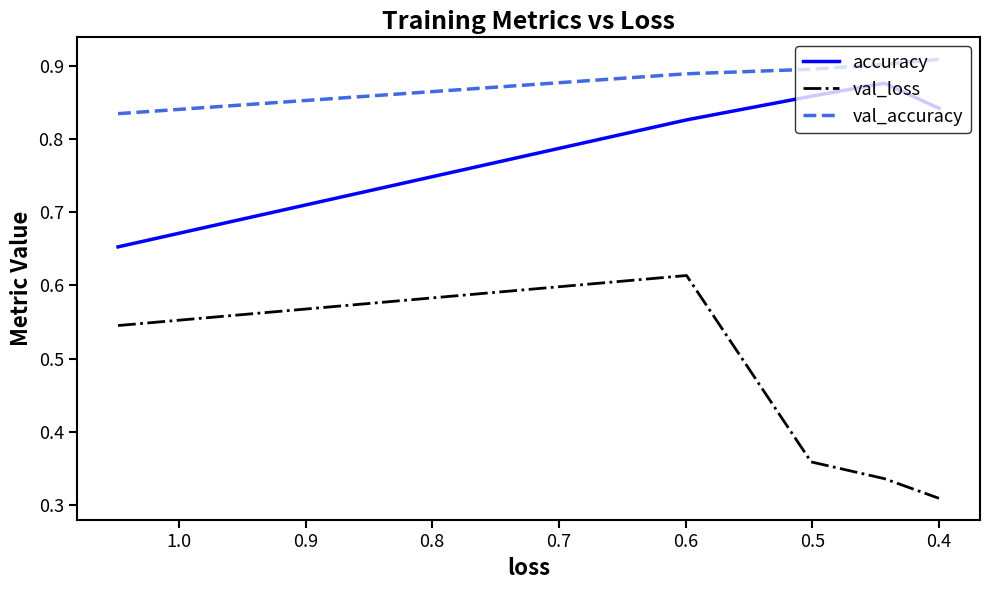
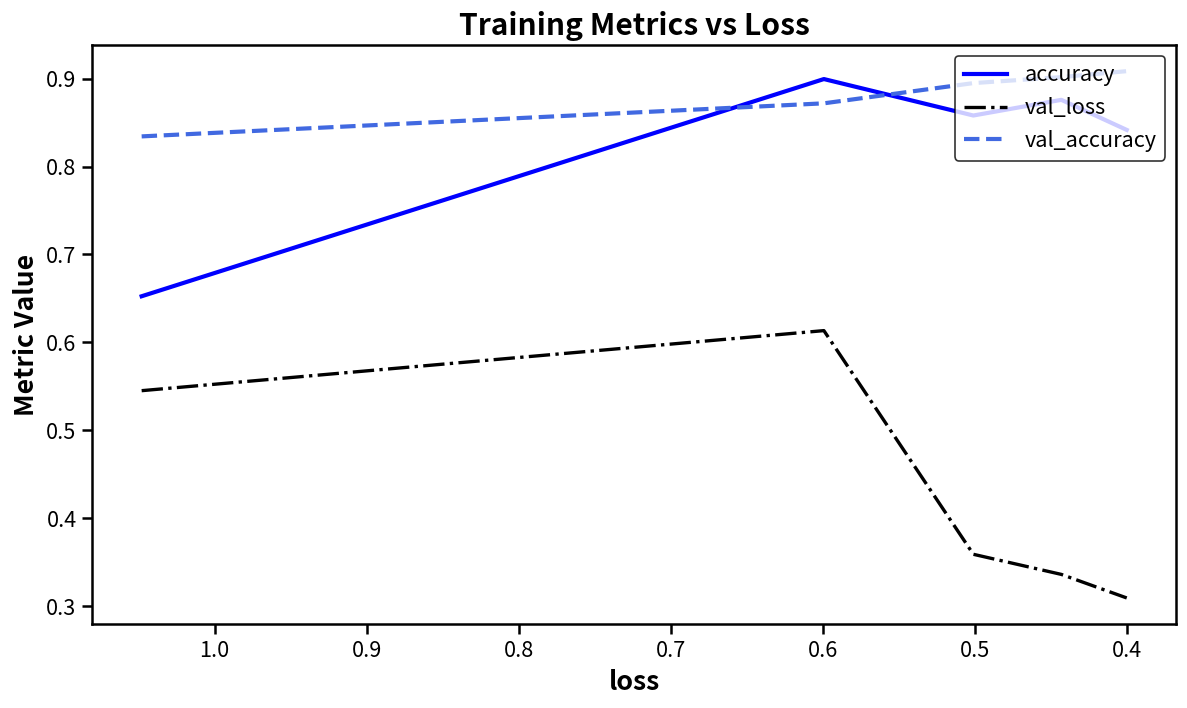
accuracy, 0.6: 0.83 -> 0.90
val_accuracy, 0.6: 0.89 -> 0.87
